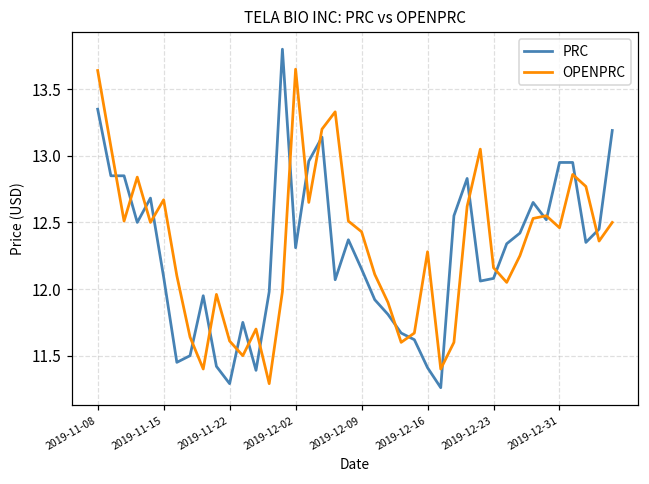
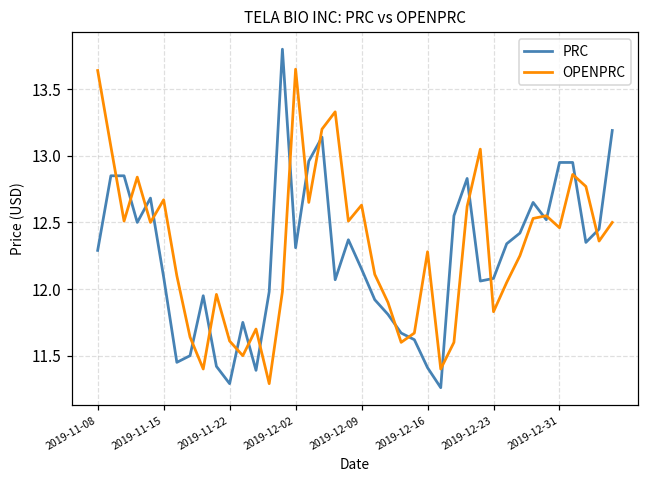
PRC, 2019-11-08: 13.35 -> 12.29
OPENPRC, 2019-12-09: 12.43 -> 12.63
OPENPRC, 2019-12-23: 12.16 -> 11.83
